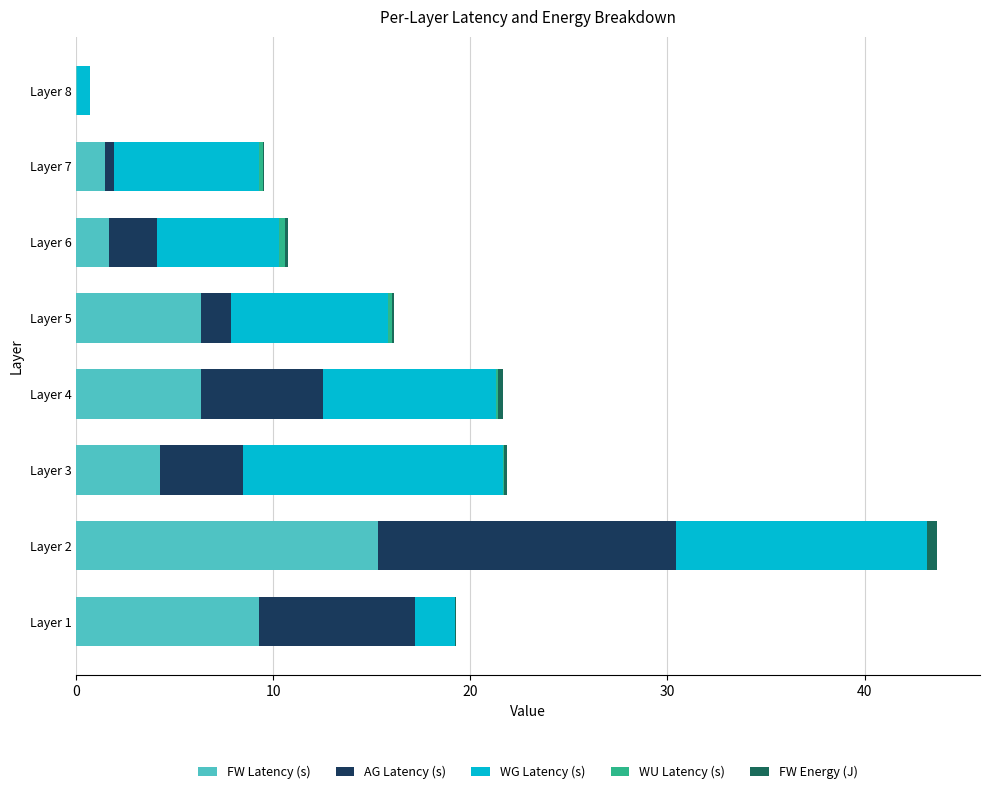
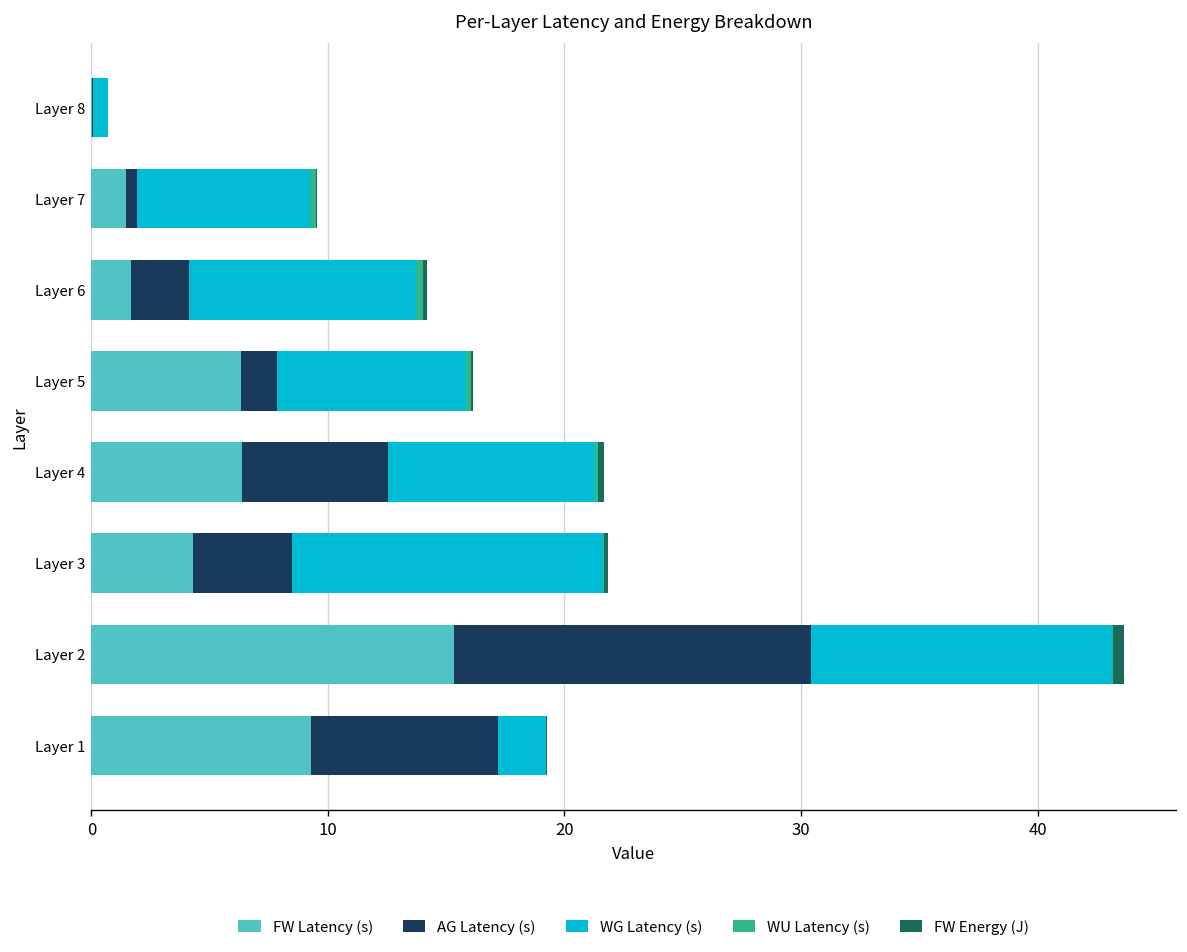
WG Latency (s), Layer 6: 6.1 -> 9.6
